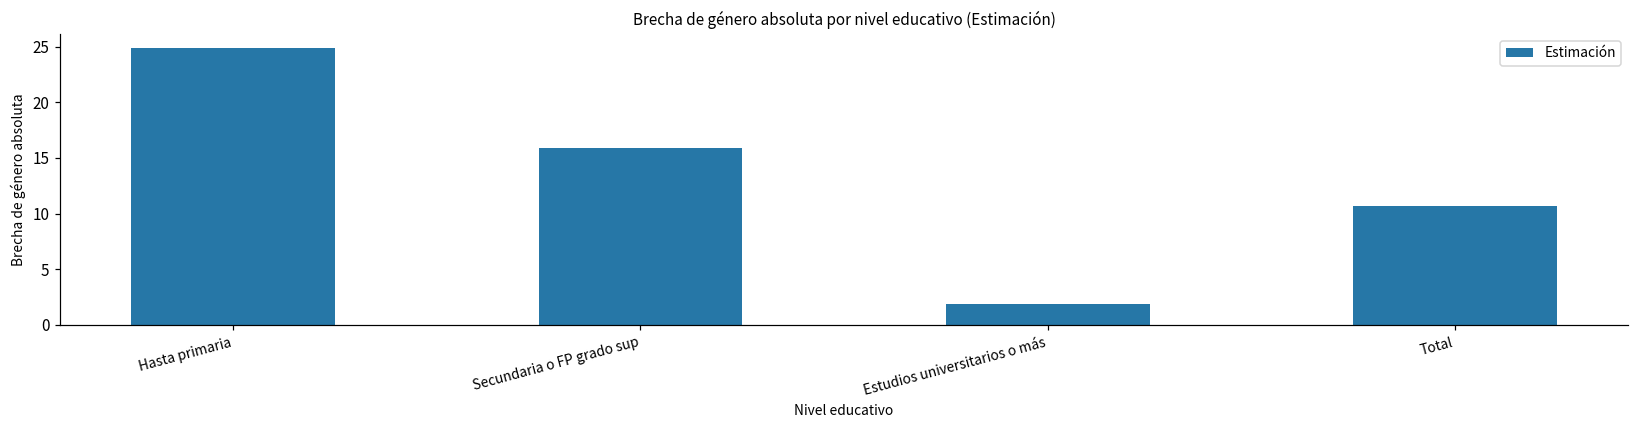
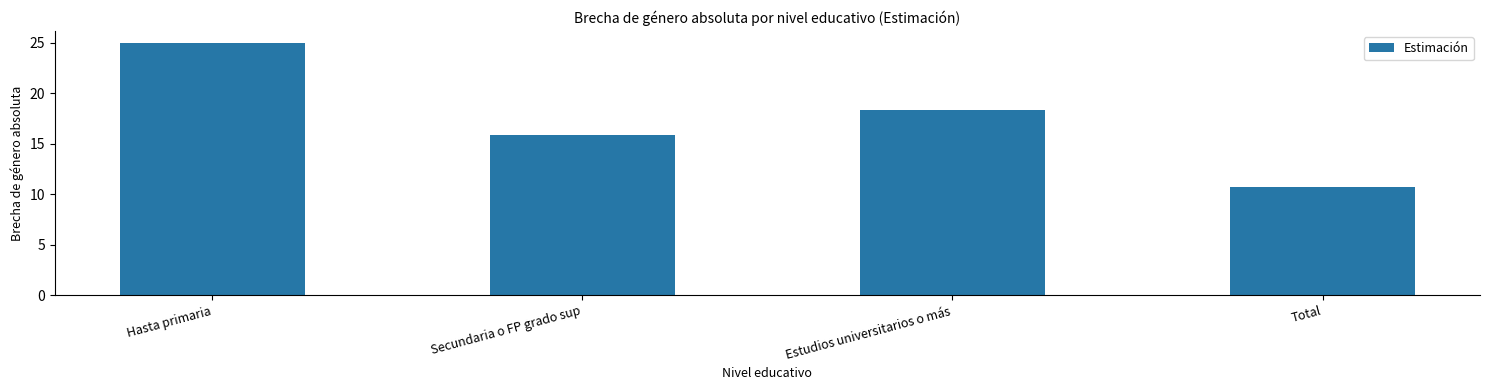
Estudios universitarios o más: 1.9 -> 18.3
